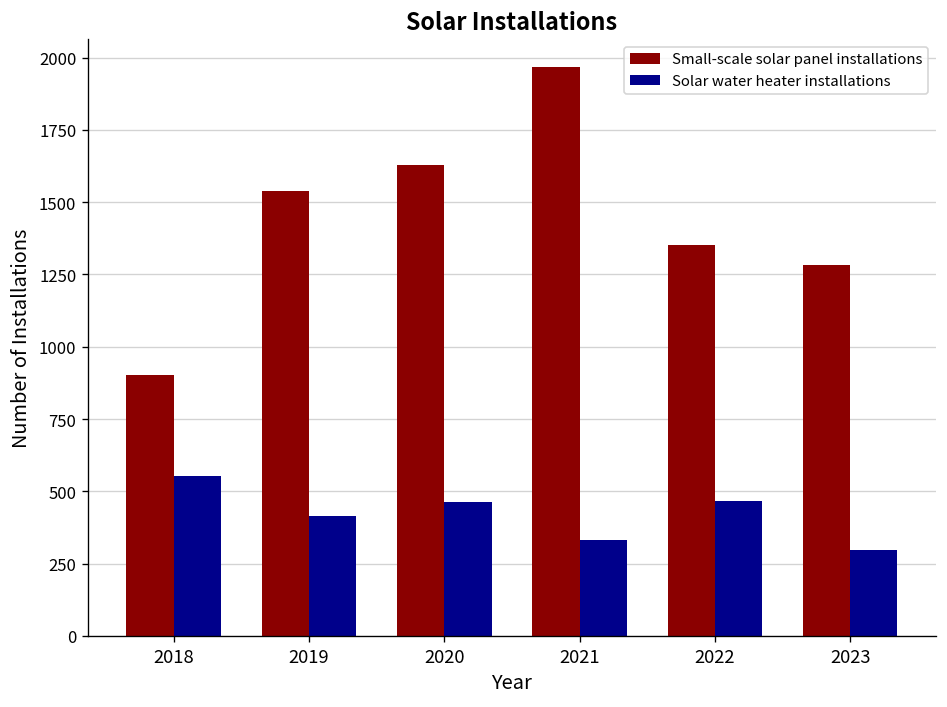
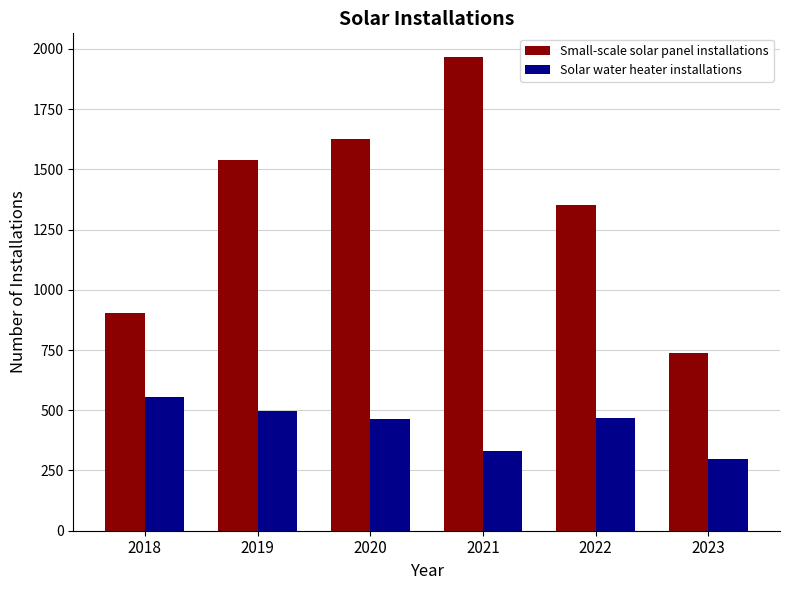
Solar water heater installations, 2019: 410 -> 500
Small-scale solar panel installations, 2023: 1280 -> 740
